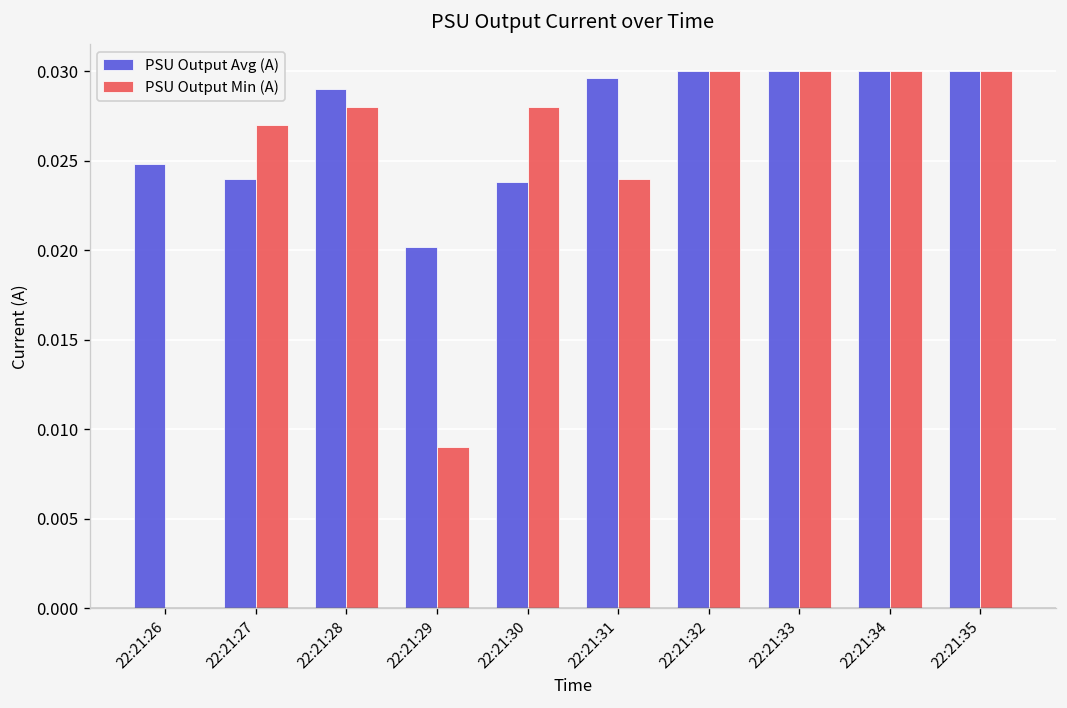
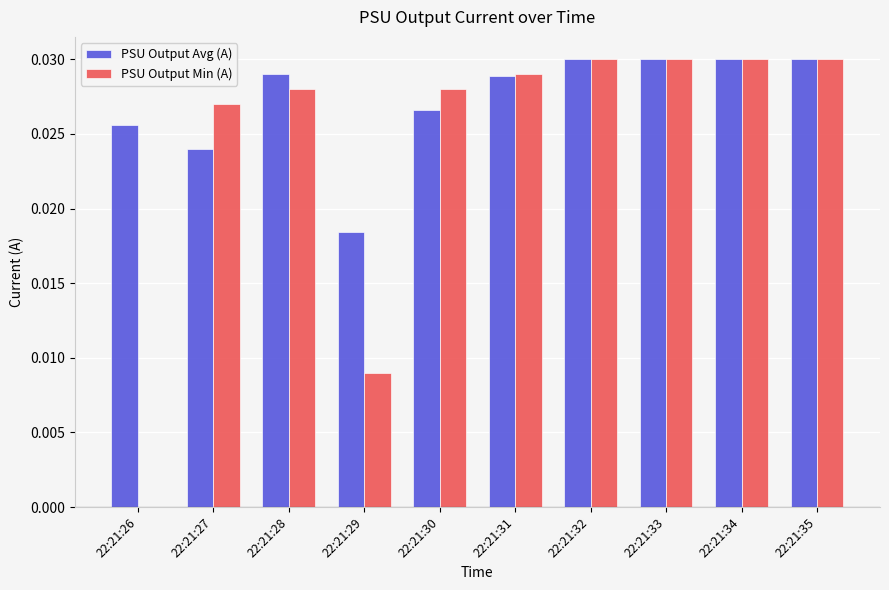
PSU Output Avg (A), 22:21:26: 0.0248 -> 0.0256
PSU Output Avg (A), 22:21:29: 0.0202 -> 0.0184
PSU Output Avg (A), 22:21:30: 0.0238 -> 0.0266
PSU Output Avg (A), 22:21:31: 0.0296 -> 0.0289
PSU Output Min (A), 22:21:31: 0.024 -> 0.029
